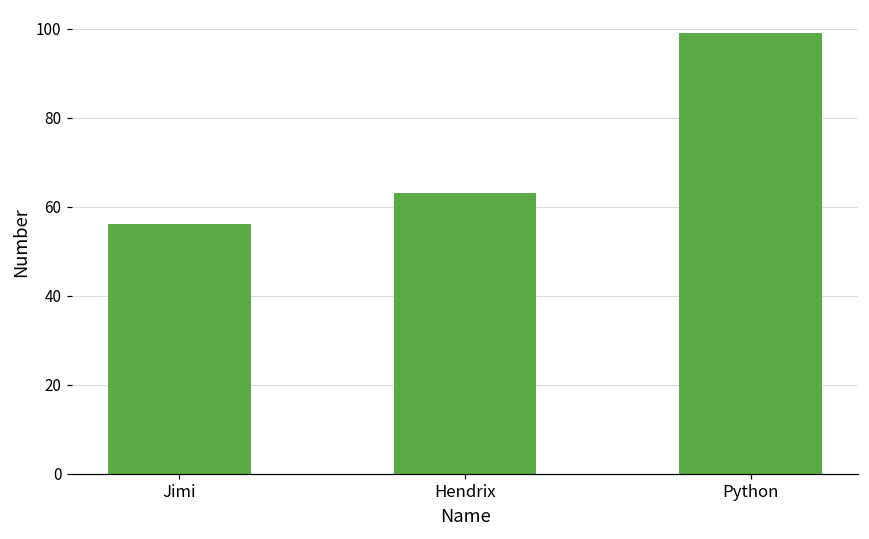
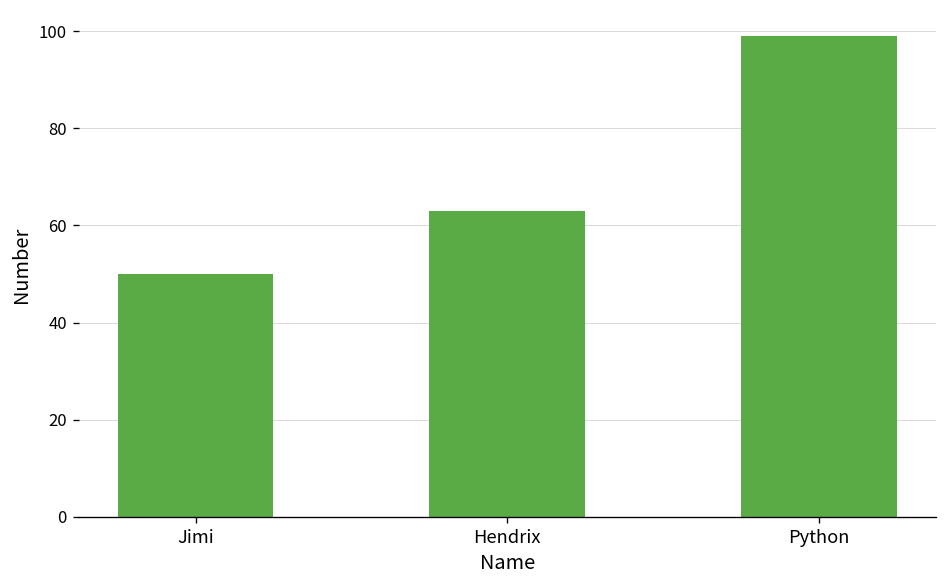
Jimi: 56 -> 50
